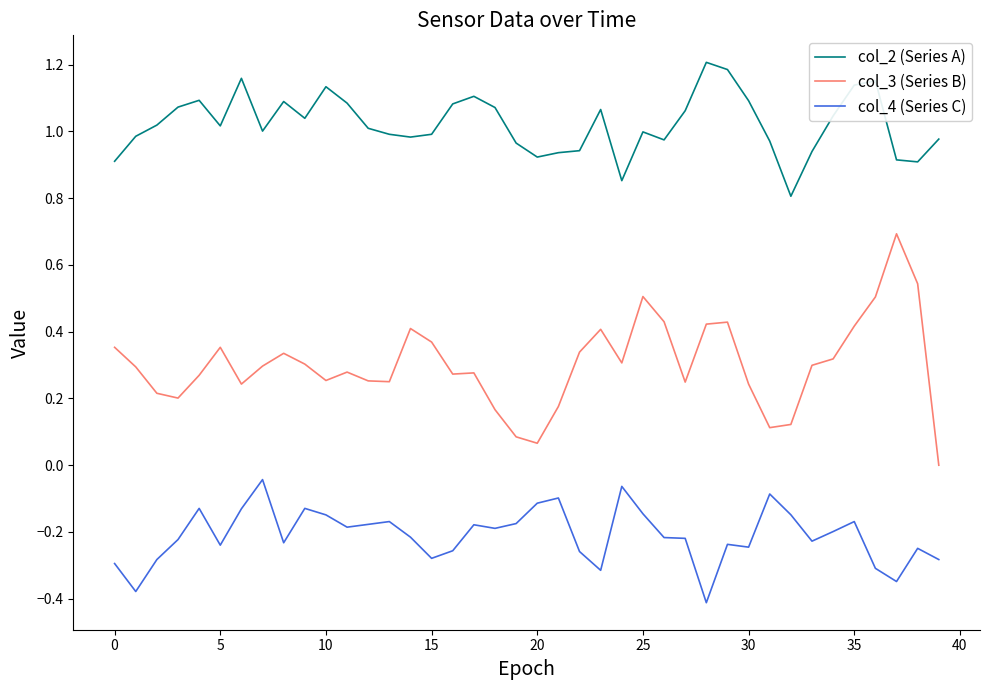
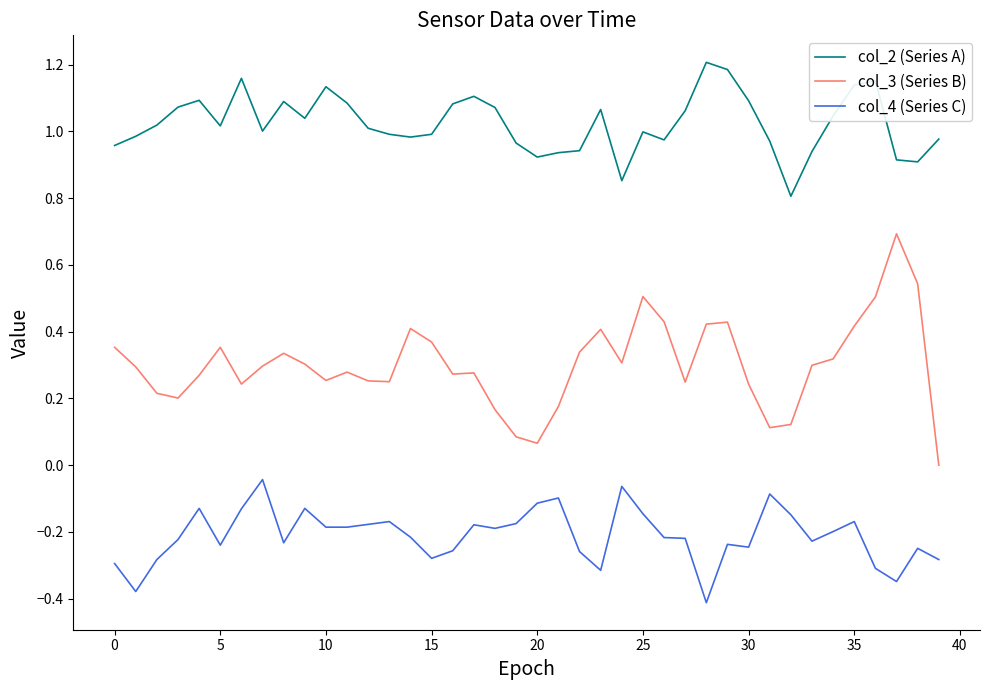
col_2 (Series A), 0: 0.91 -> 0.96
col_4 (Series C), 10: -0.15 -> -0.19
